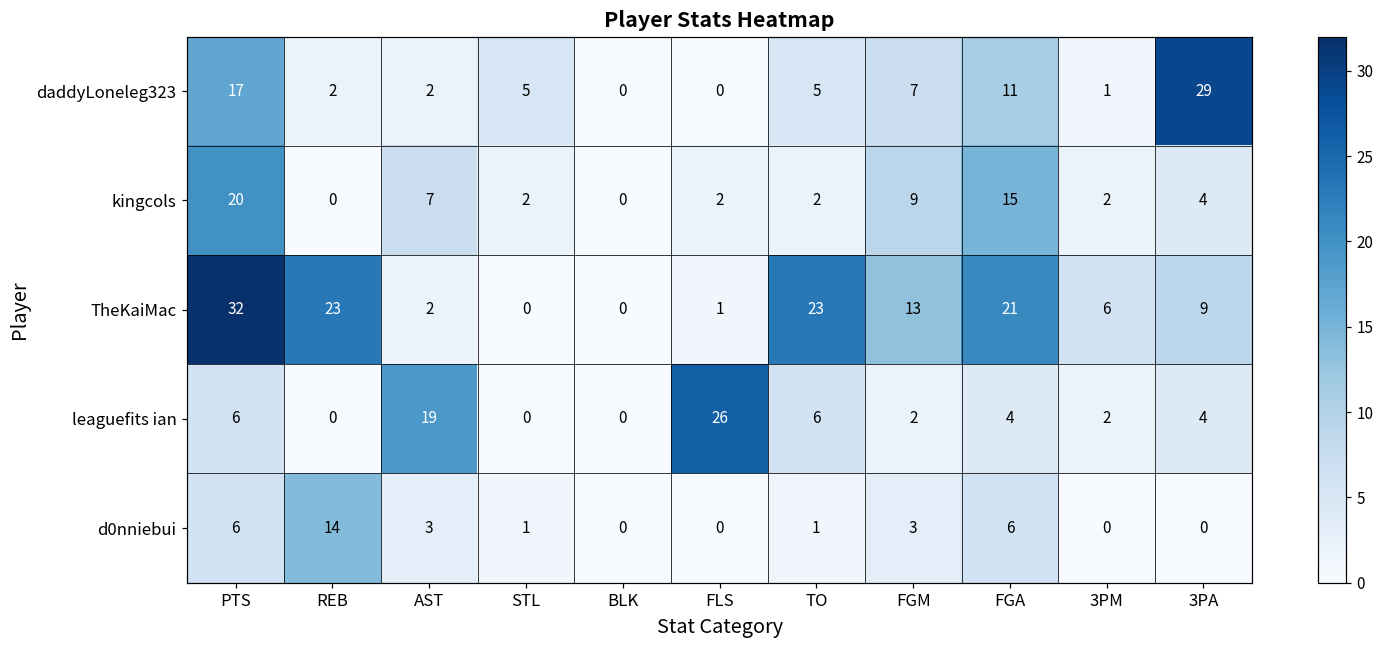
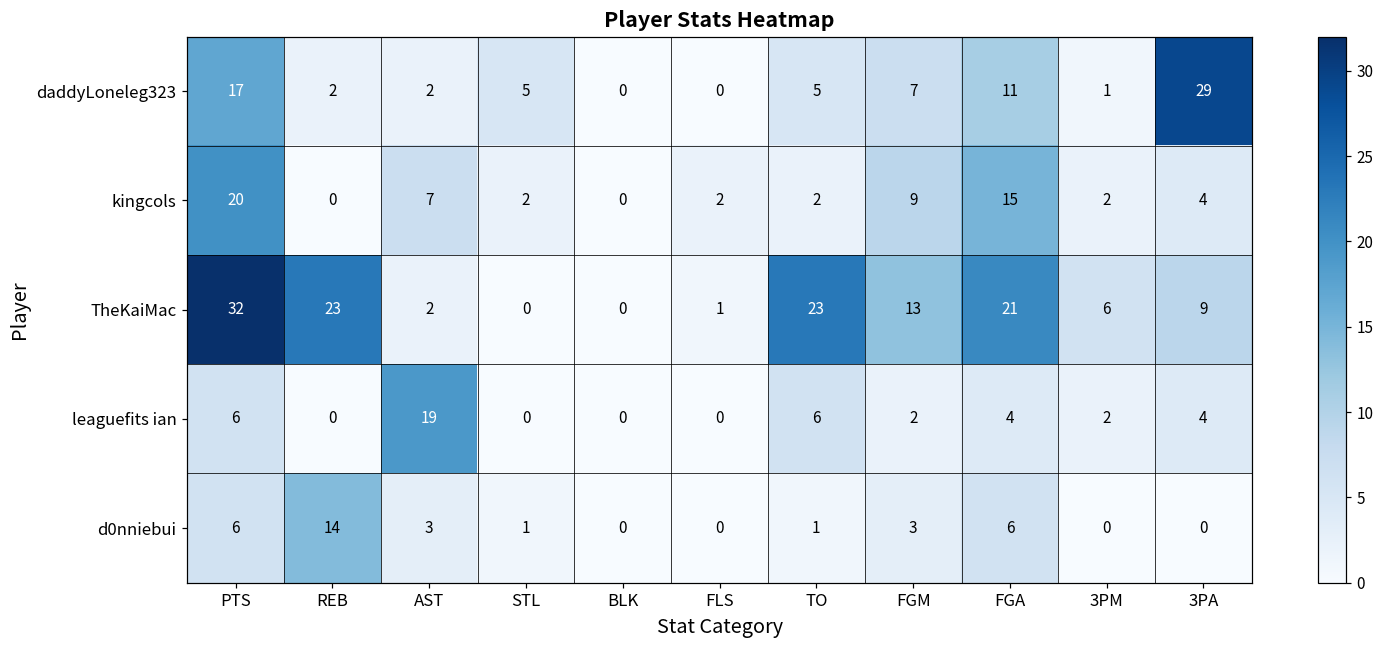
leaguefits ian, FLS: 26 -> 0
